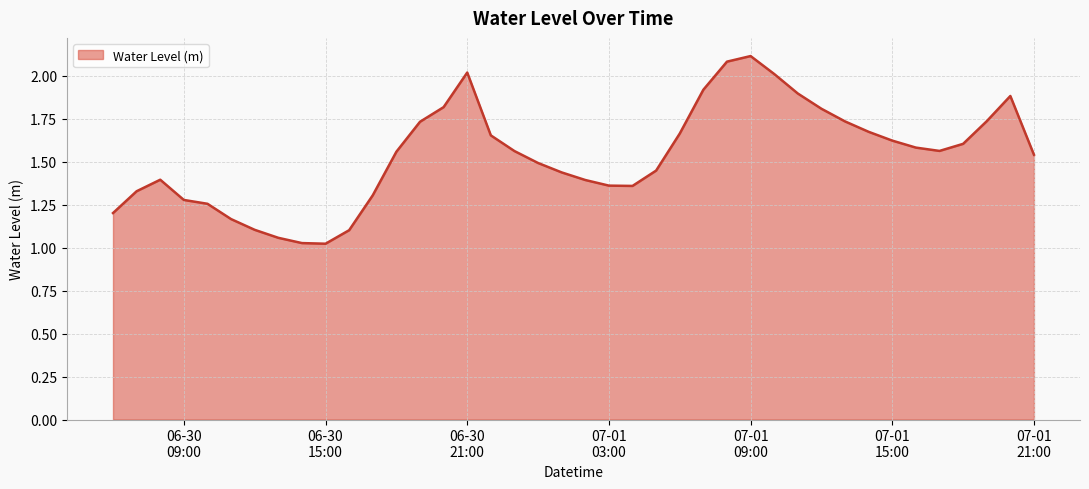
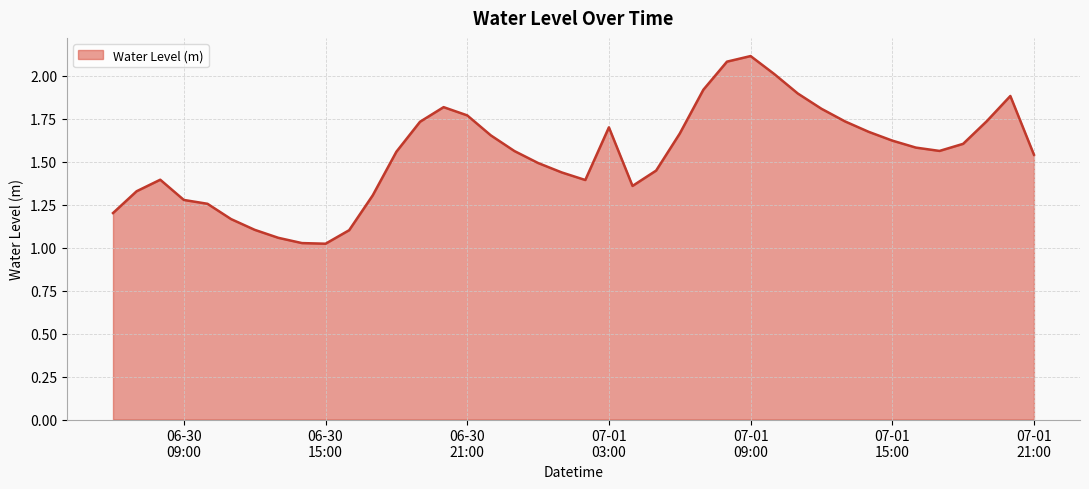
06-30 21:00: 2.02 -> 1.77
07-01 03:00: 1.36 -> 1.70
